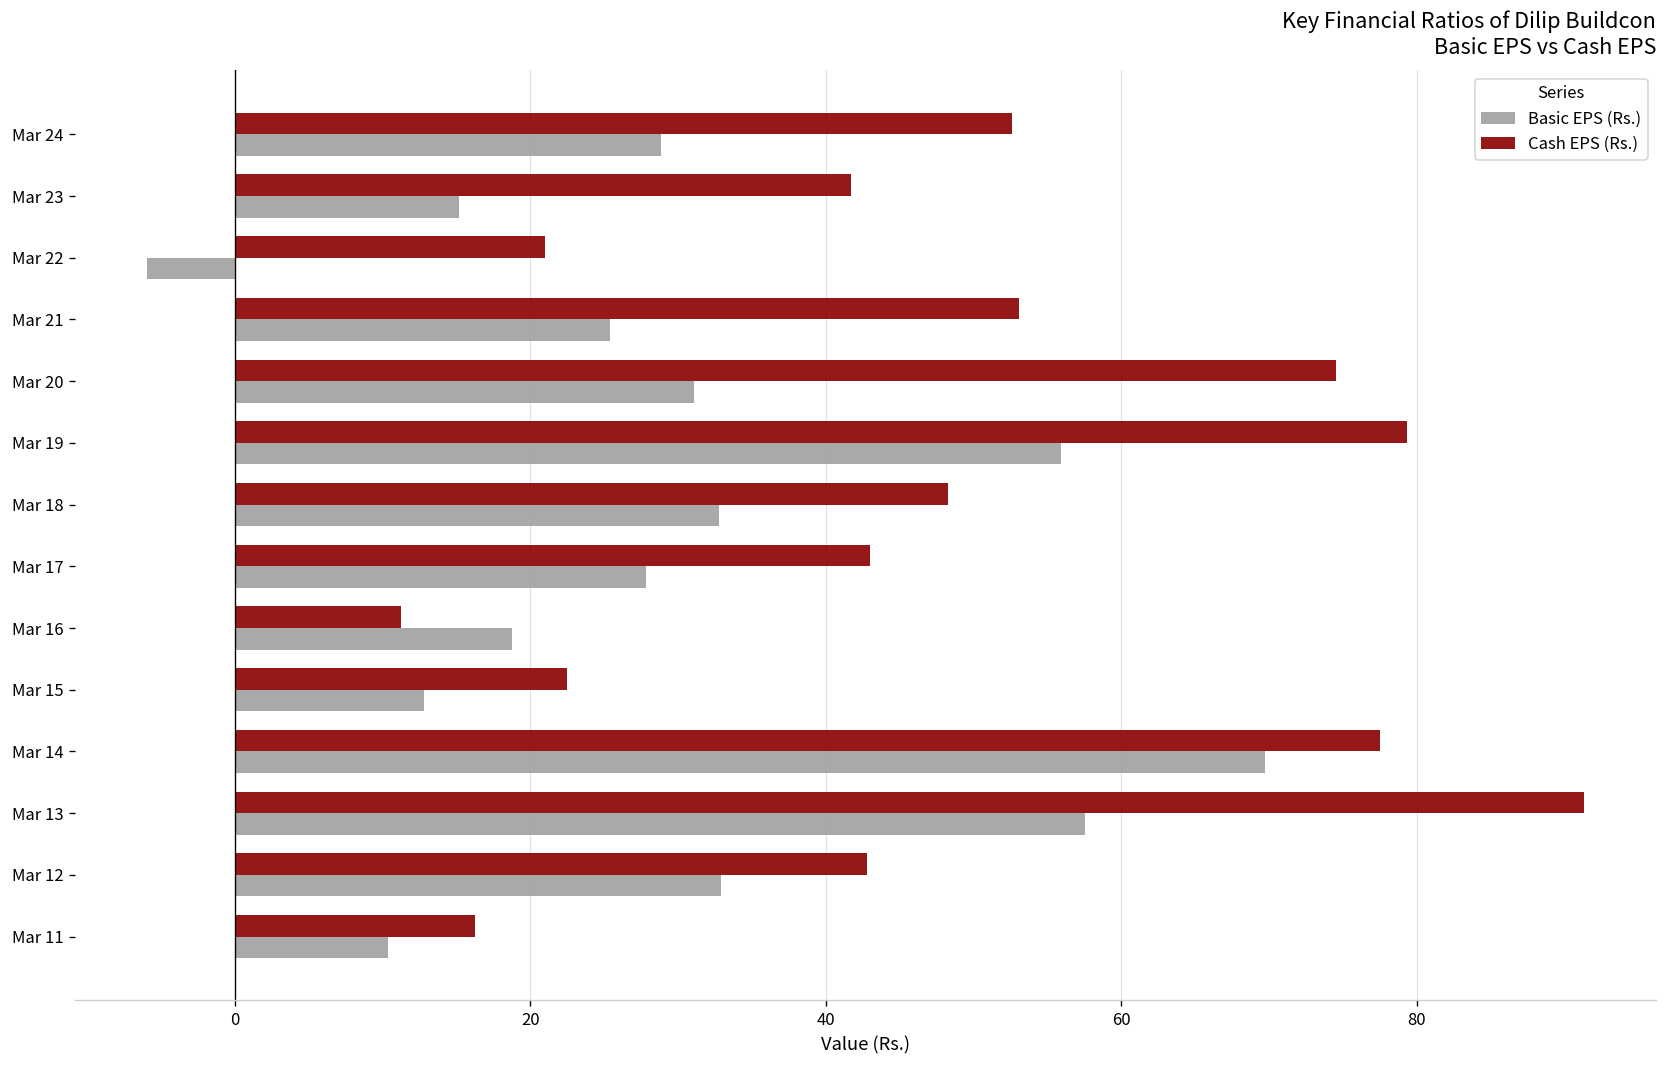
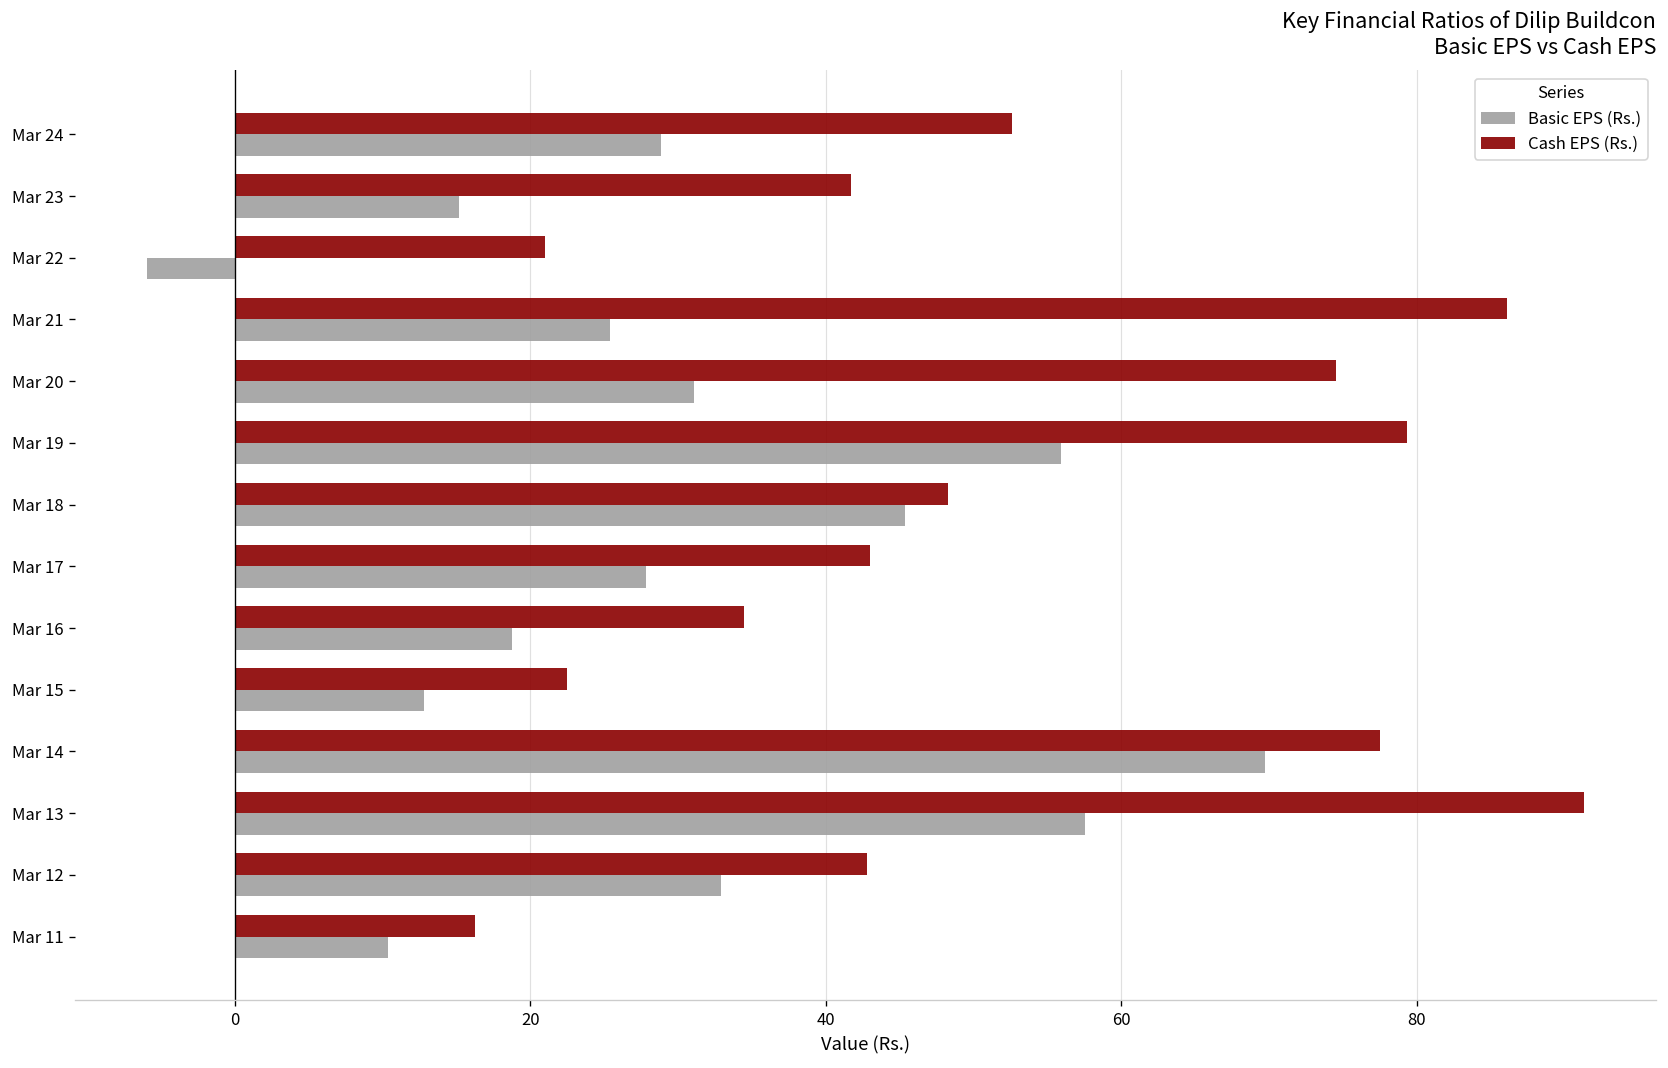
Cash EPS (Rs.), Mar 21: 53.1 -> 86.1
Basic EPS (Rs.), Mar 18: 32.8 -> 45.4
Cash EPS (Rs.), Mar 16: 11.3 -> 34.4
